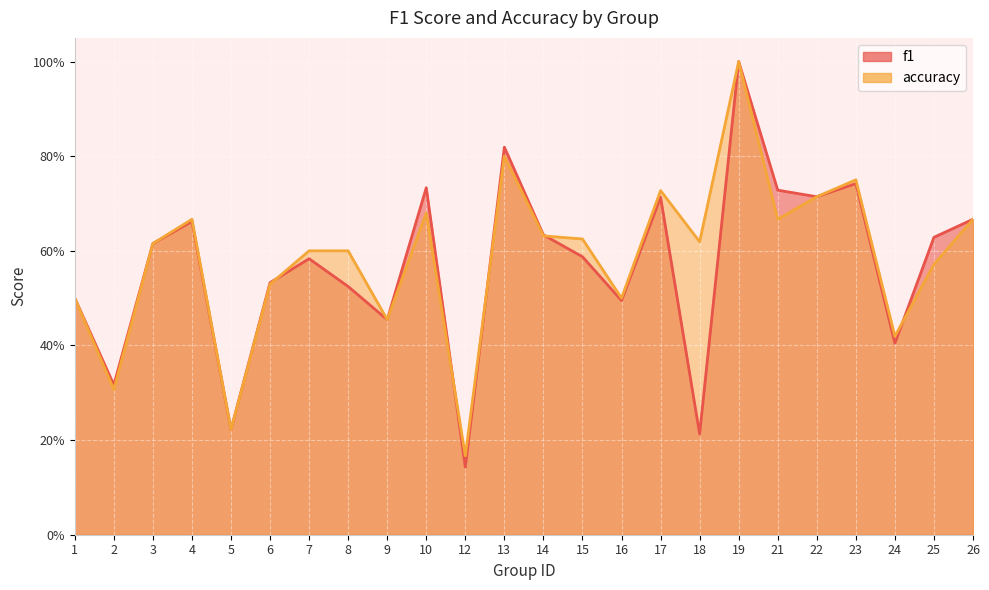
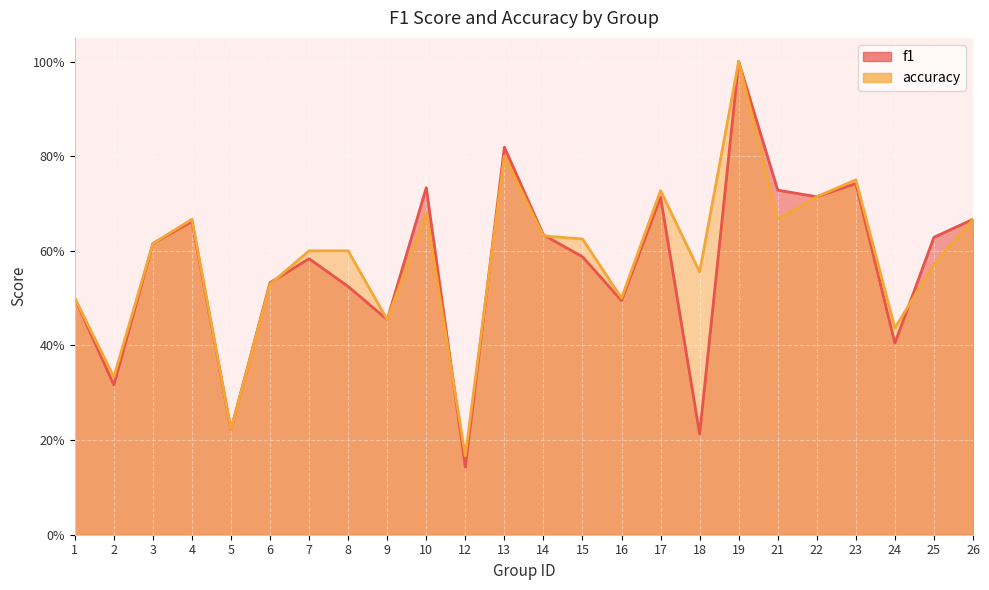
accuracy, 2: 31% -> 33%
accuracy, 18: 62% -> 56%
accuracy, 24: 42% -> 44%
